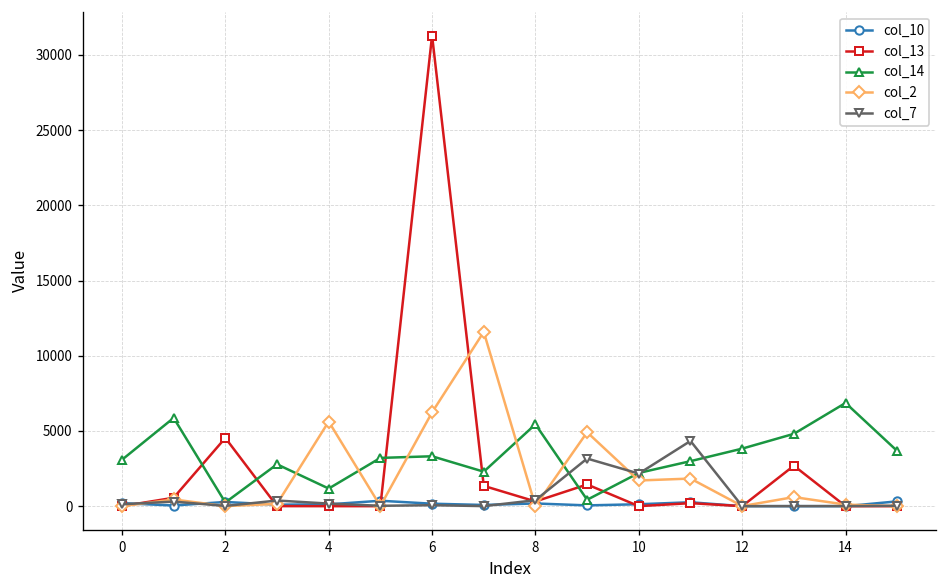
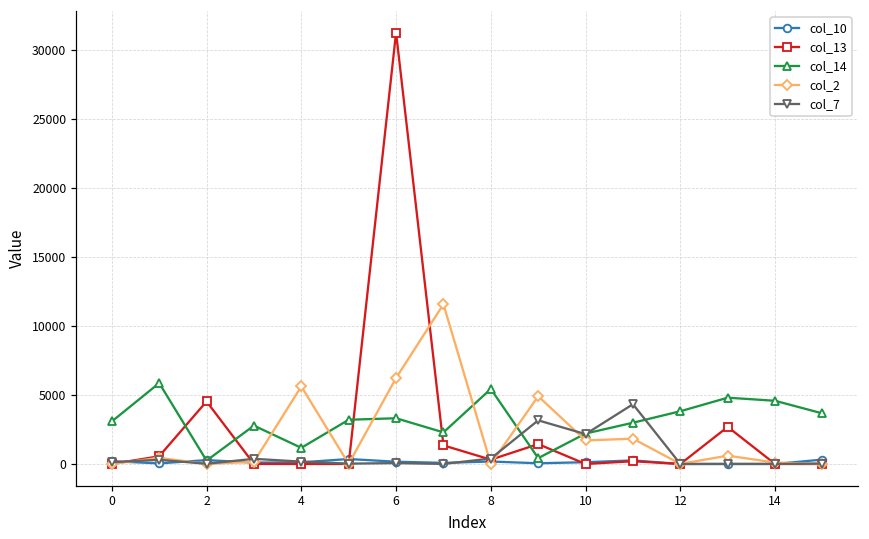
col_14, 14: 6900 -> 4600
